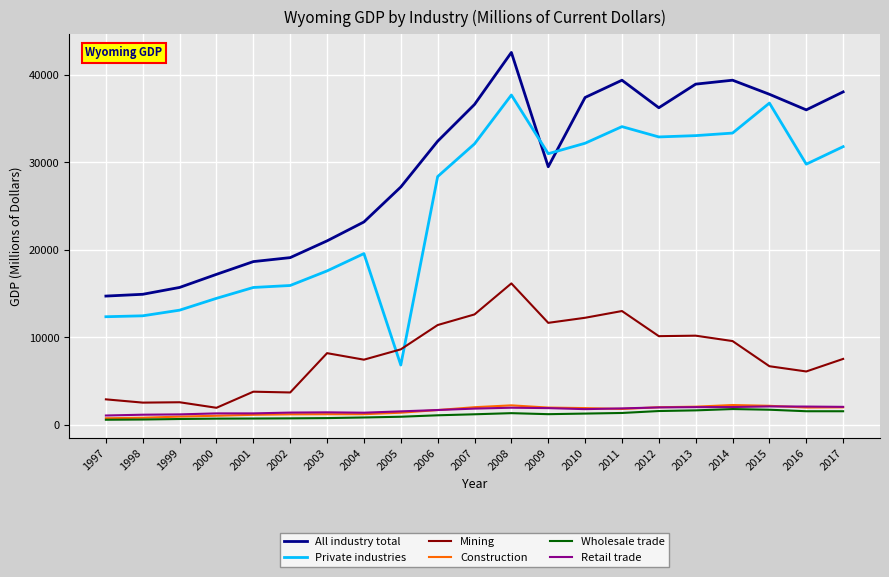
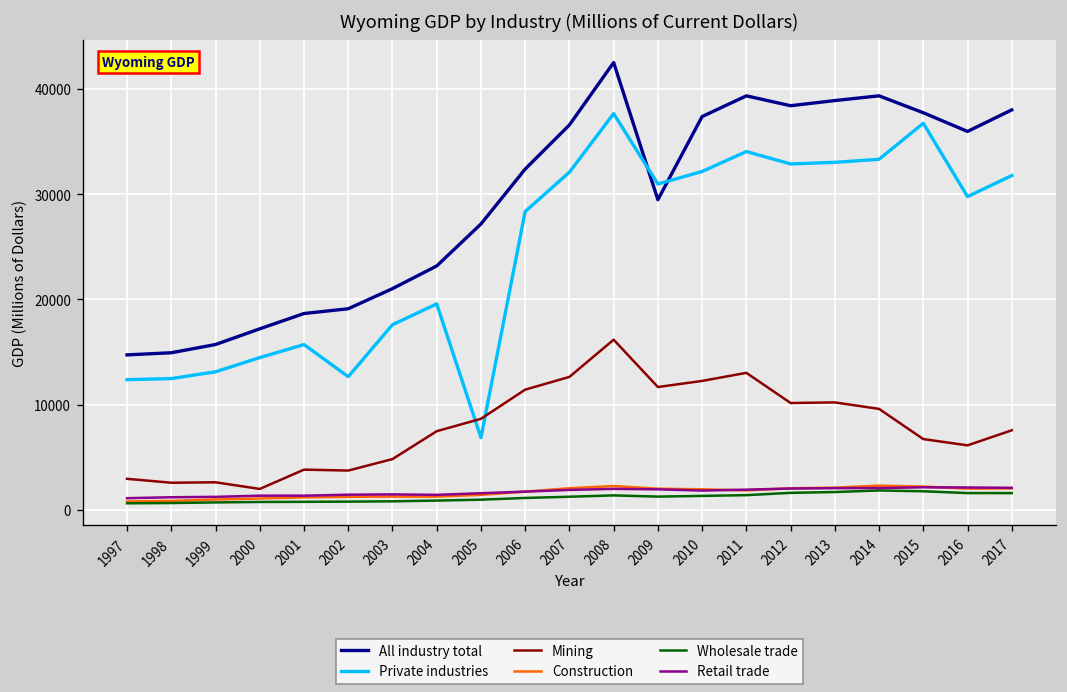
Private industries, 2002: 16000 -> 13000
Mining, 2003: 8000 -> 5000
All industry total, 2012: 36000 -> 38000
